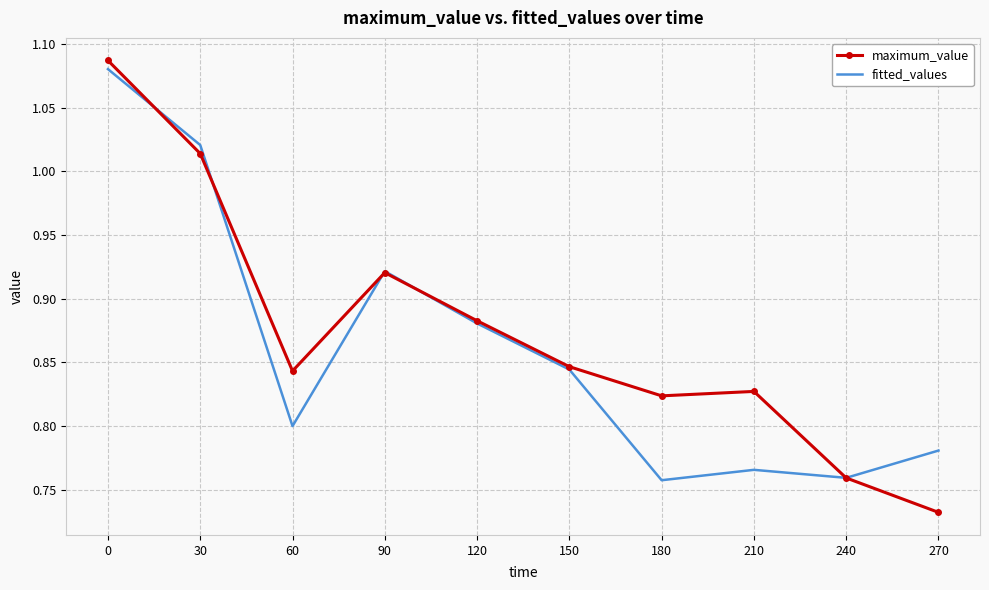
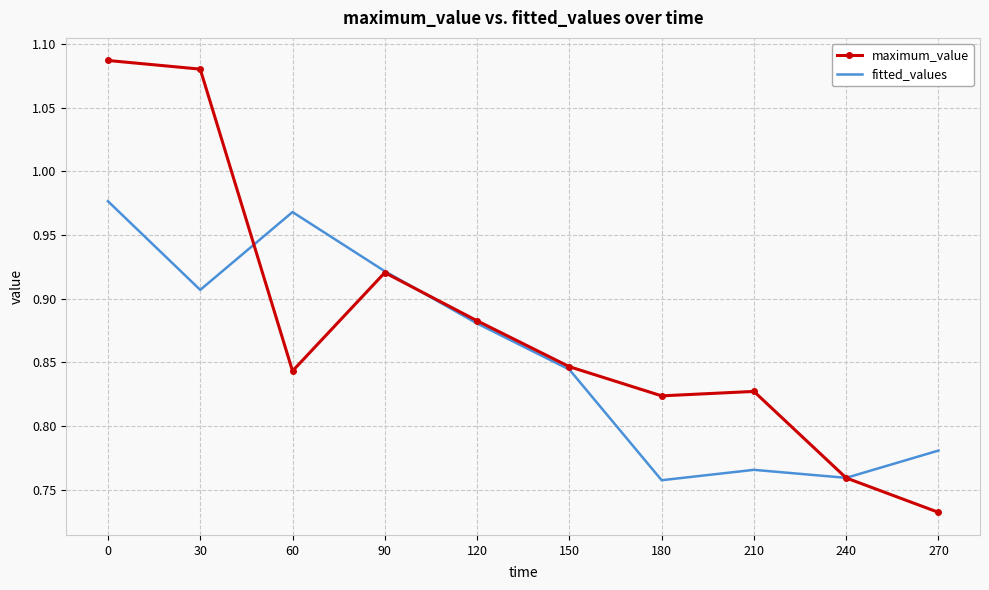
fitted_values, 0: 1.080 -> 0.977
maximum_value, 30: 1.014 -> 1.080
fitted_values, 30: 1.021 -> 0.907
fitted_values, 60: 0.800 -> 0.968
